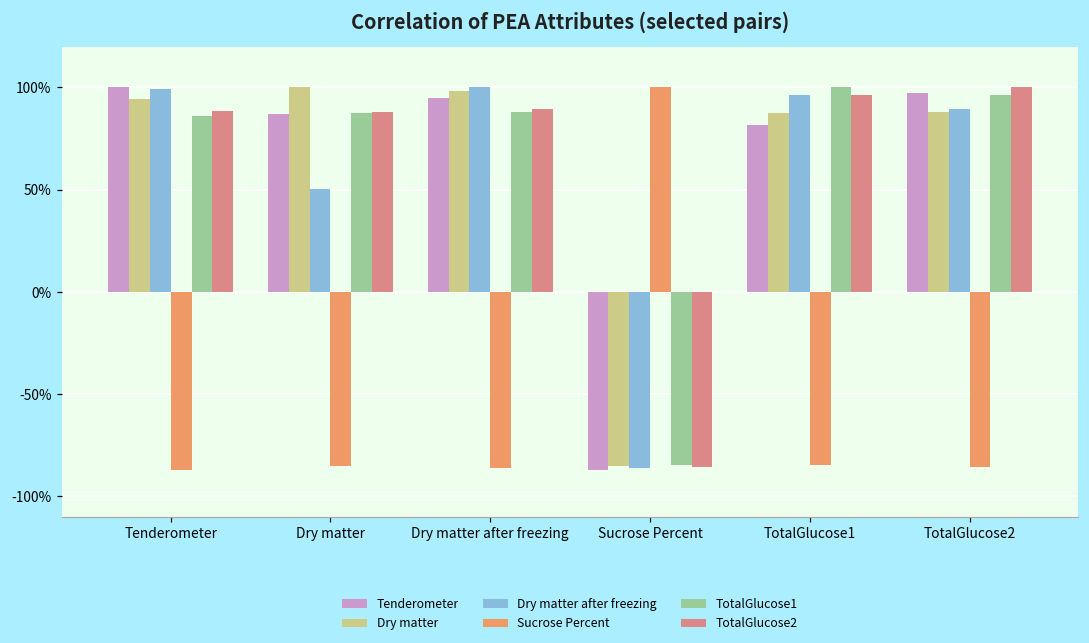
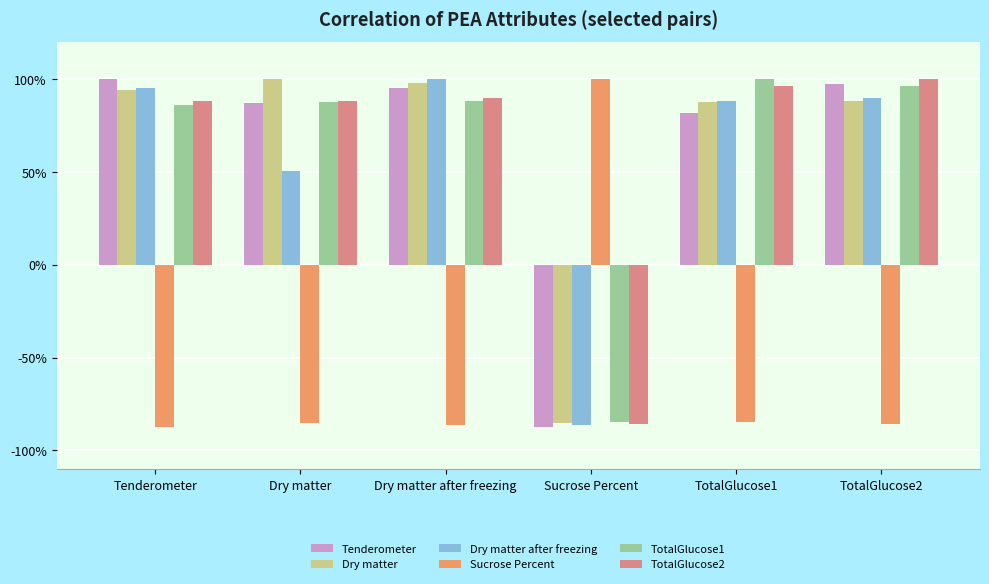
Dry matter after freezing, Tenderometer: 99% -> 95%
Dry matter after freezing, TotalGlucose1: 96% -> 88%
